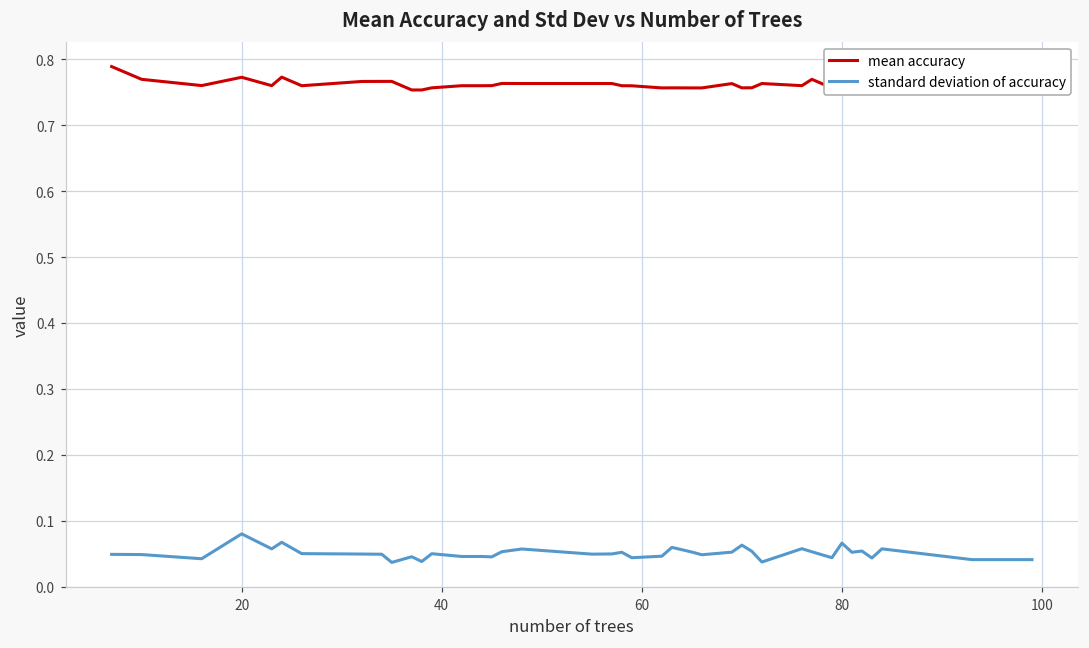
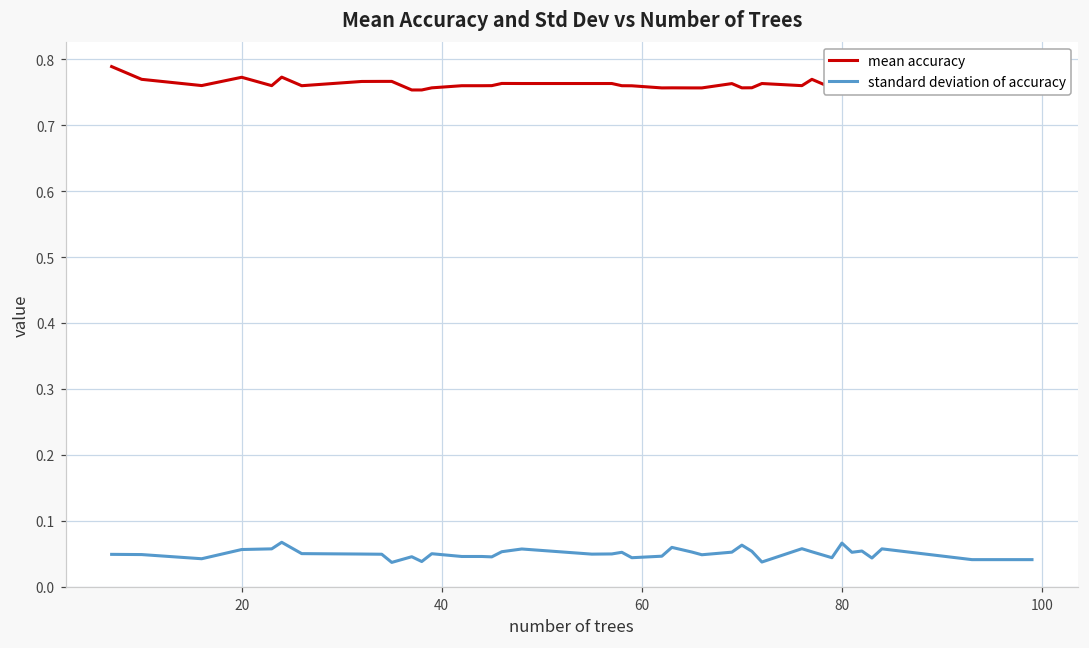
standard deviation of accuracy, 20: 0.08 -> 0.06
